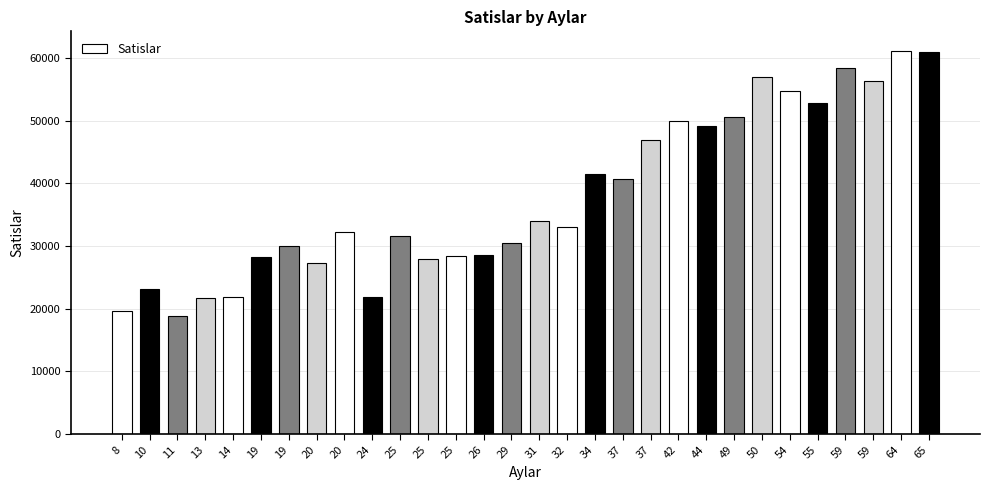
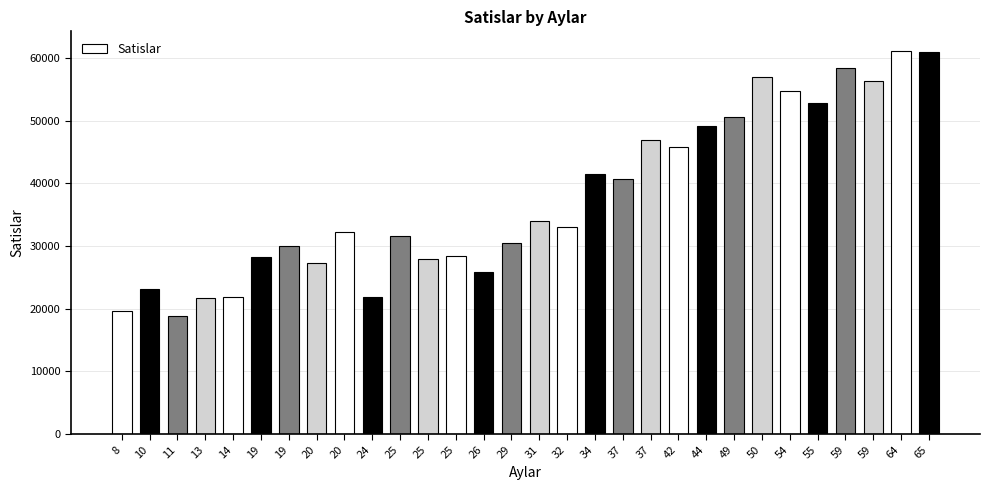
26: 29000 -> 26000
42: 50000 -> 46000
